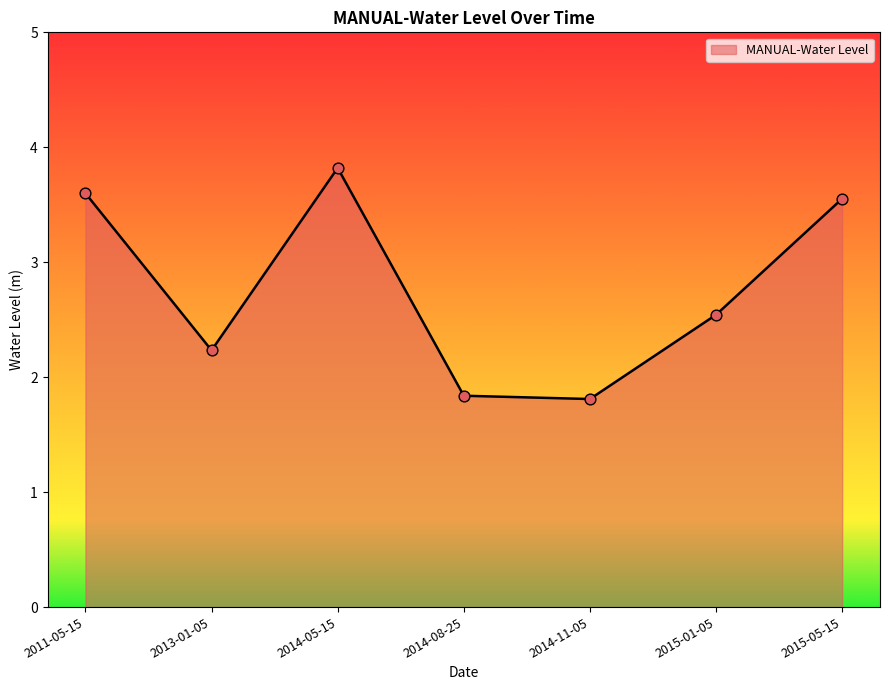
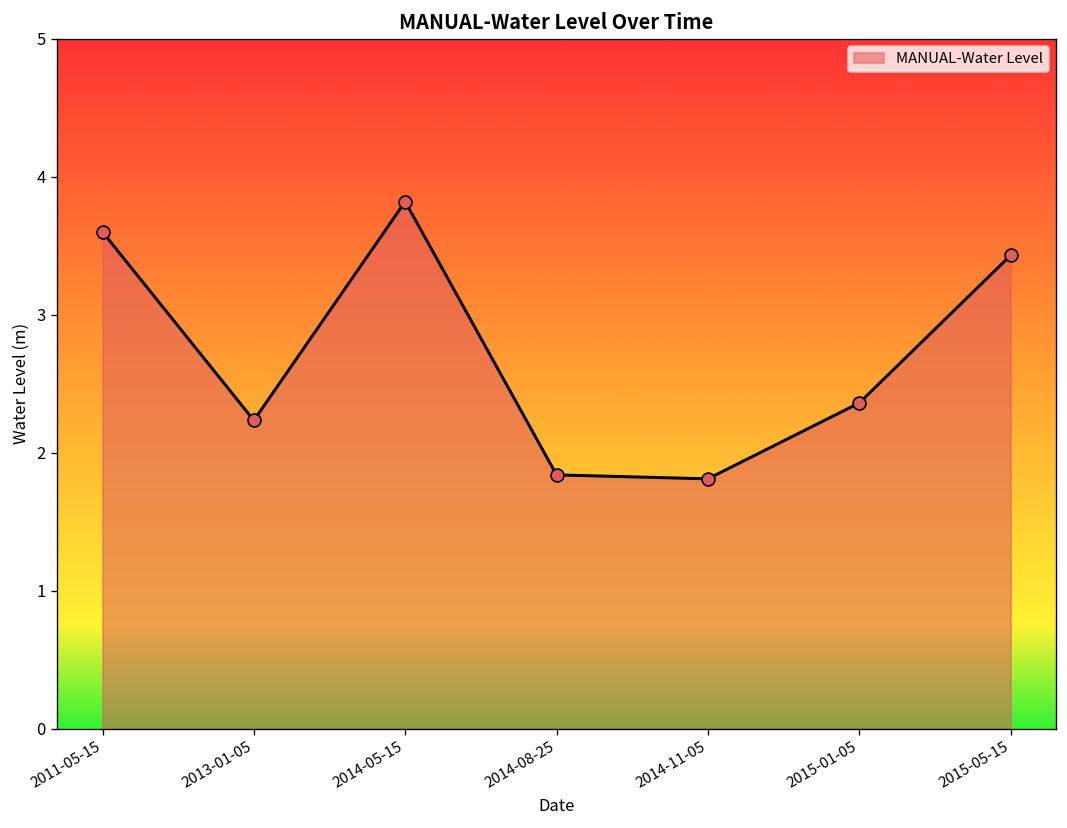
2015-01-05: 2.54 -> 2.36
2015-05-15: 3.55 -> 3.43
